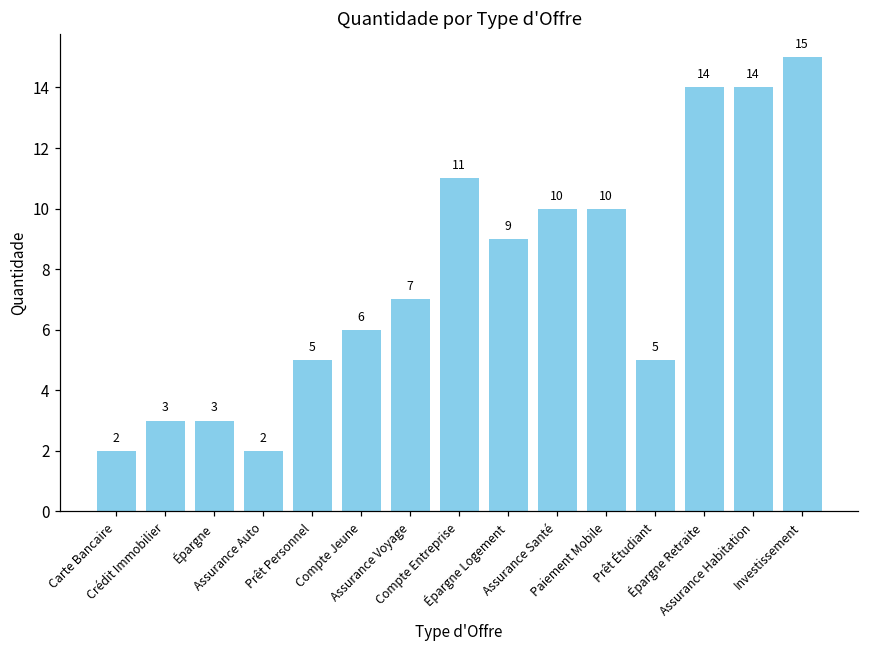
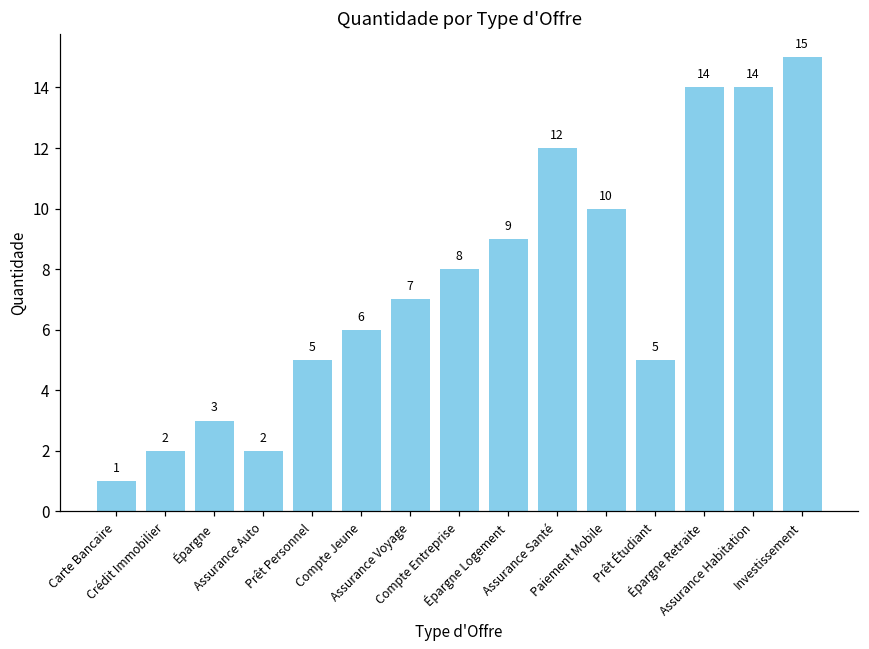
Carte Bancaire: 2 -> 1
Crédit Immobilier: 3 -> 2
Compte Entreprise: 11 -> 8
Assurance Santé: 10 -> 12
